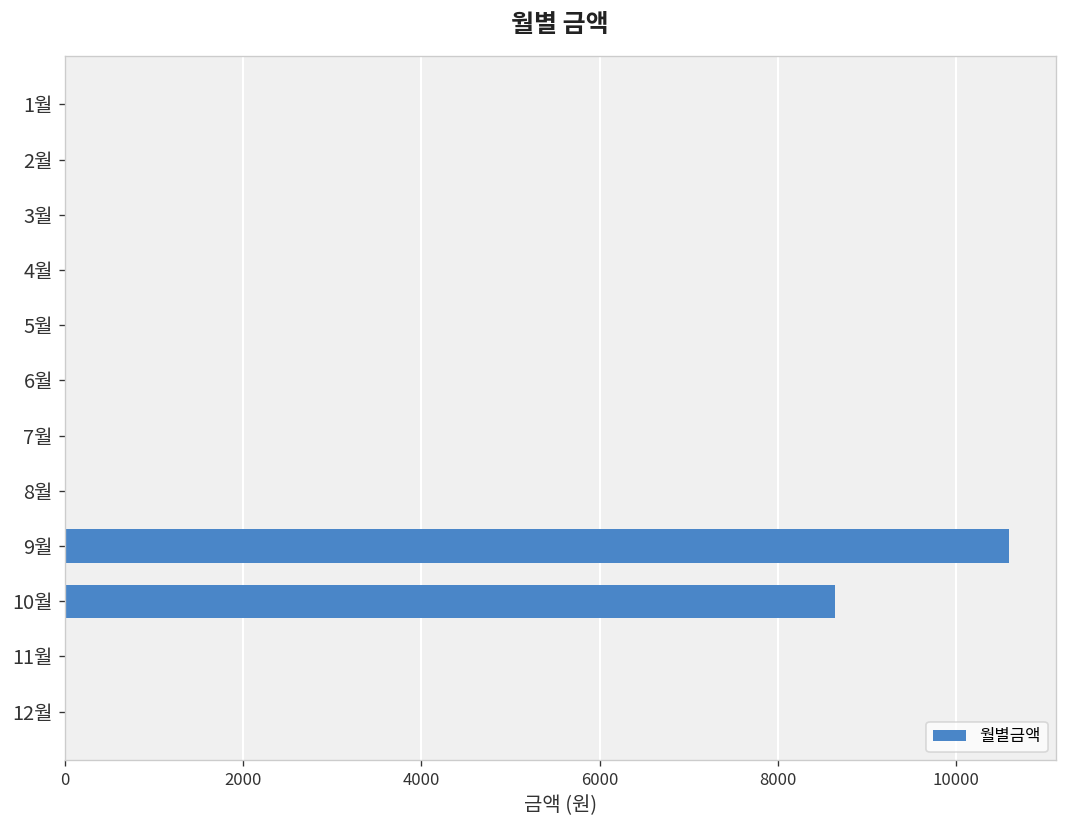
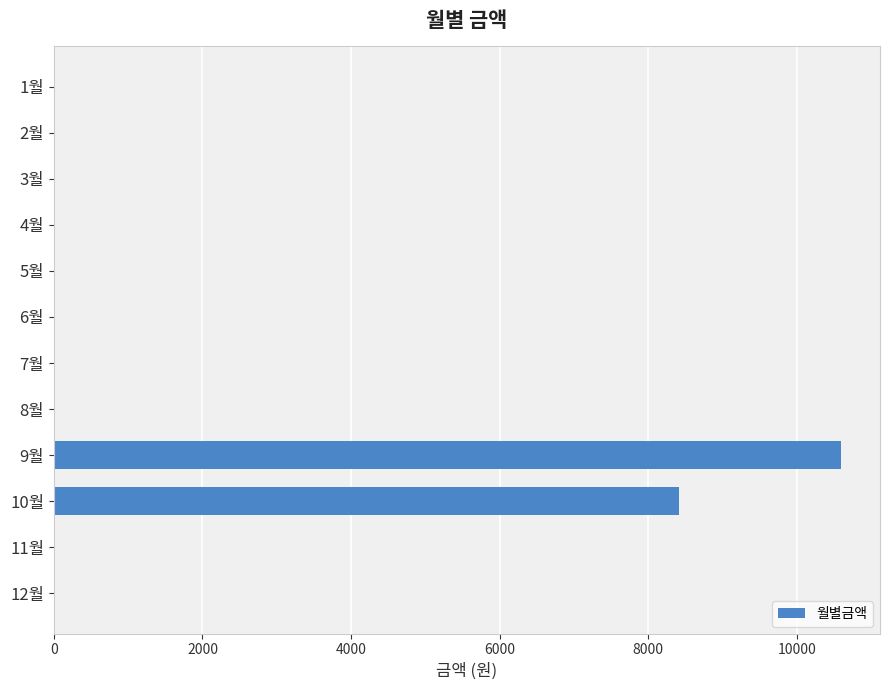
10월: 8600 -> 8400
